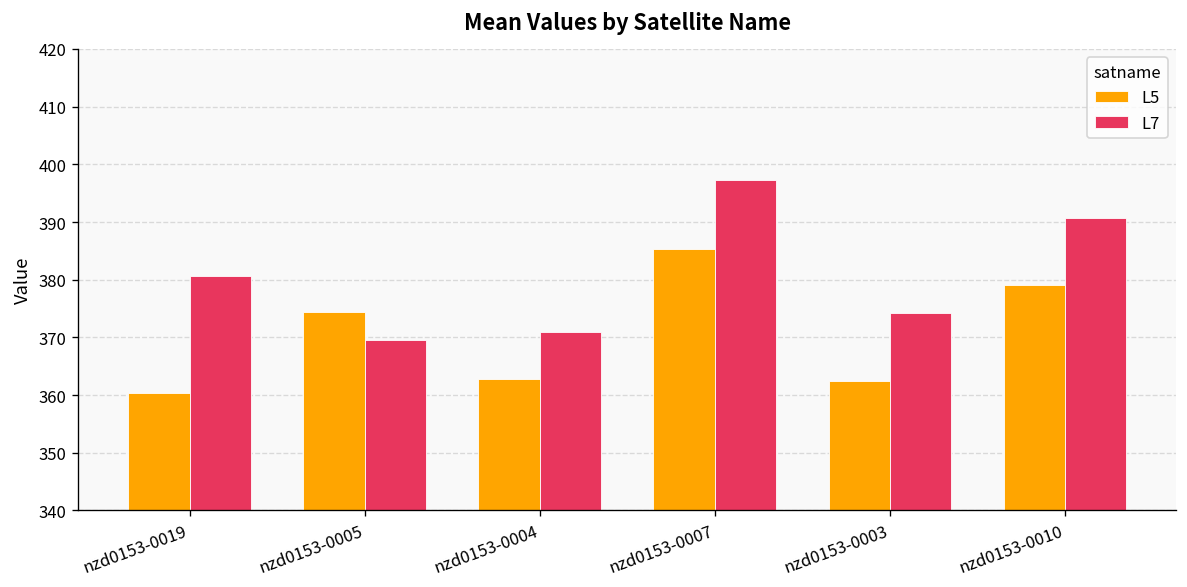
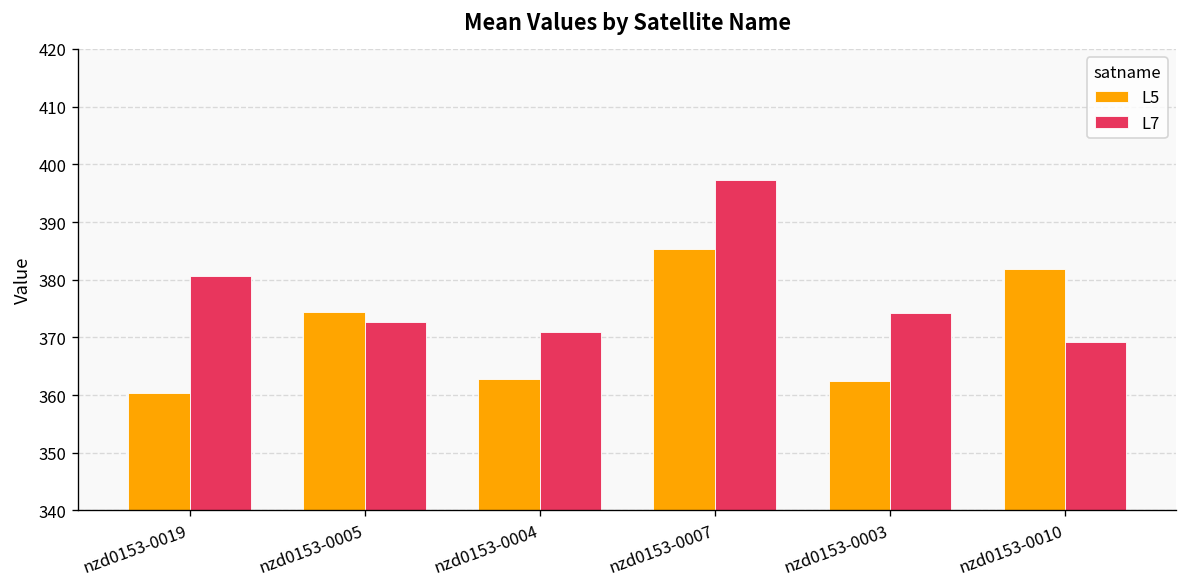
L7, nzd0153-0005: 370 -> 373
L5, nzd0153-0010: 379 -> 382
L7, nzd0153-0010: 391 -> 369
